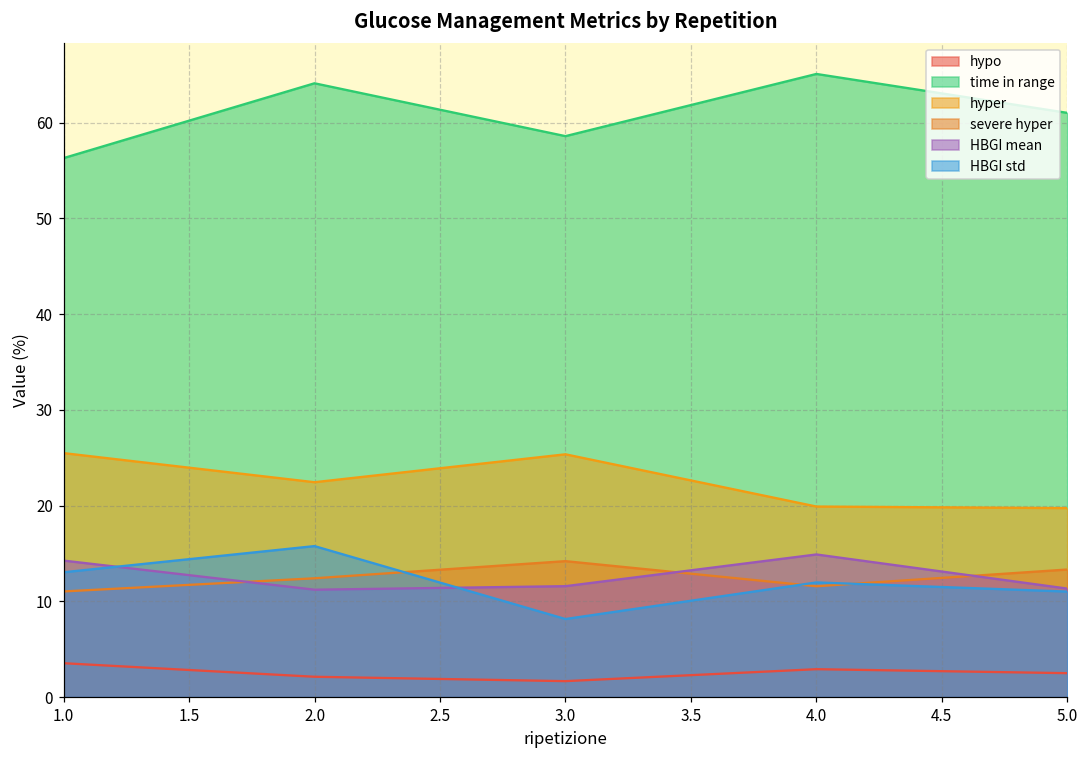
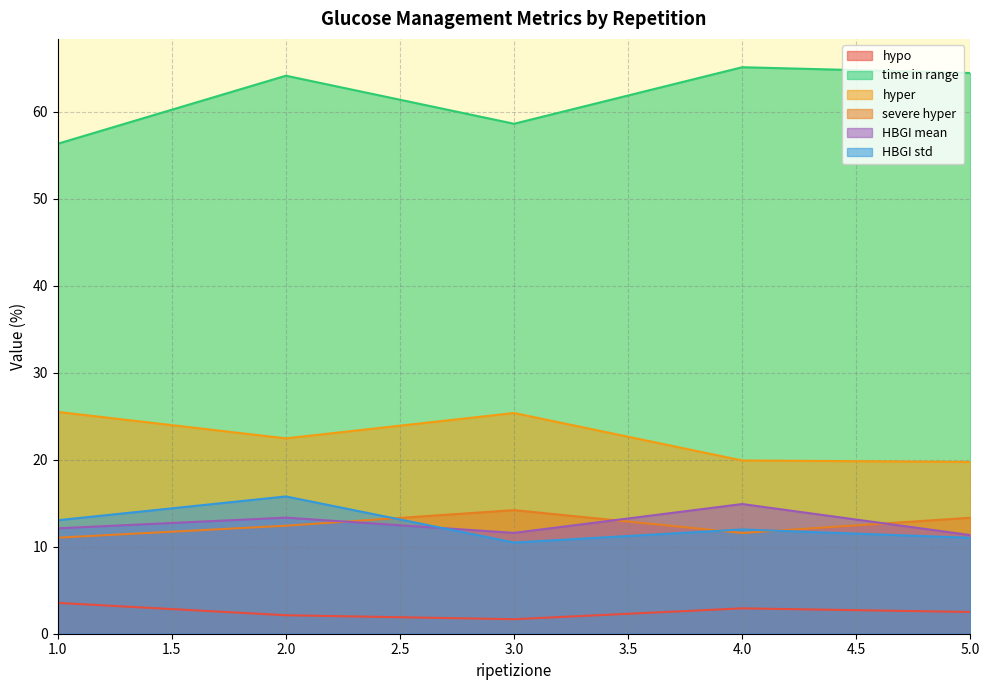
HBGI mean, 1.0: 14 -> 12
HBGI mean, 2.0: 11 -> 13
HBGI std, 3.0: 8 -> 10
time in range, 5.0: 61 -> 64
